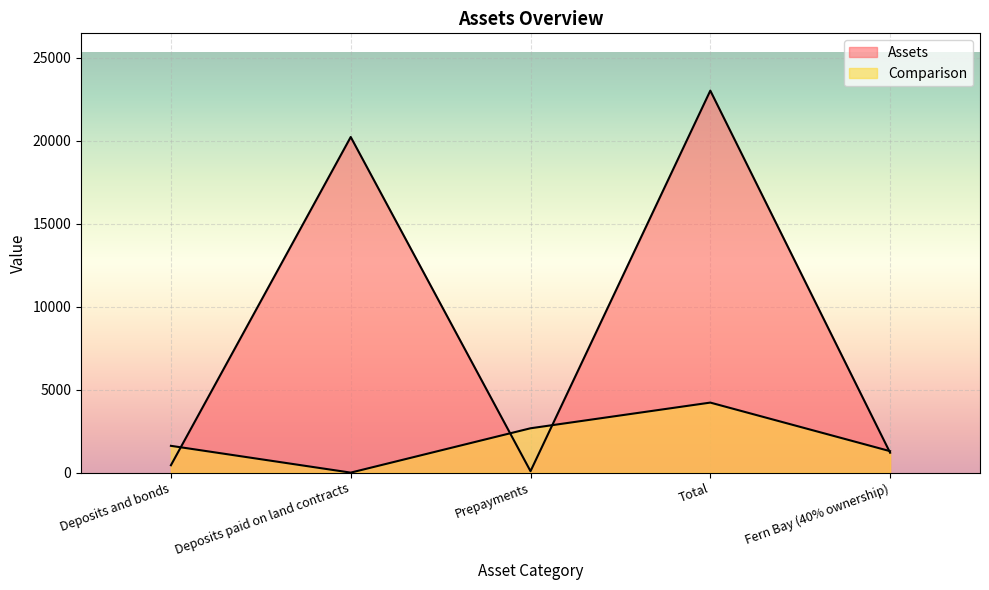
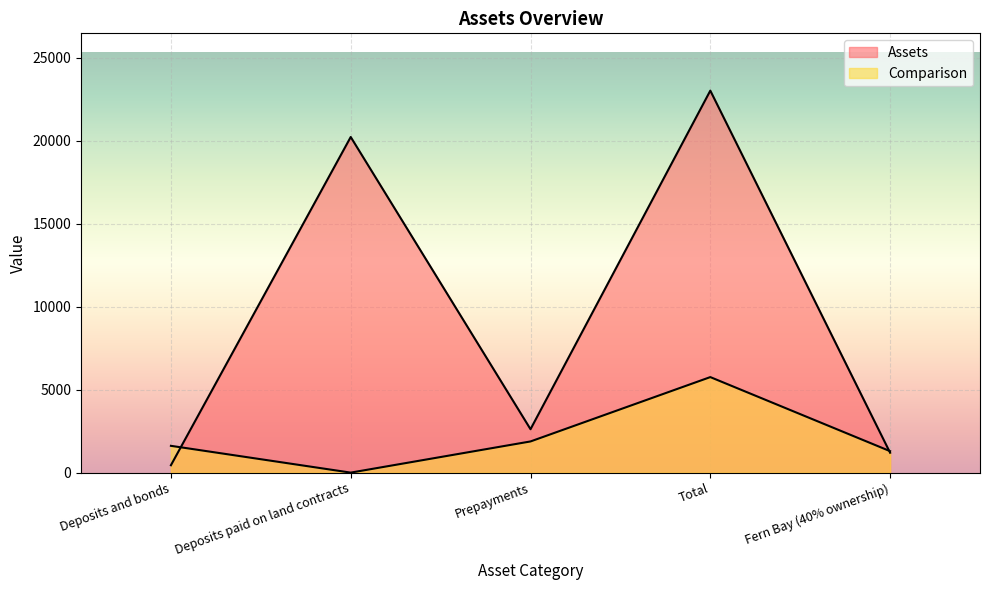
Assets, Prepayments: 100 -> 2600
Comparison, Prepayments: 2700 -> 1900
Comparison, Total: 4200 -> 5800
